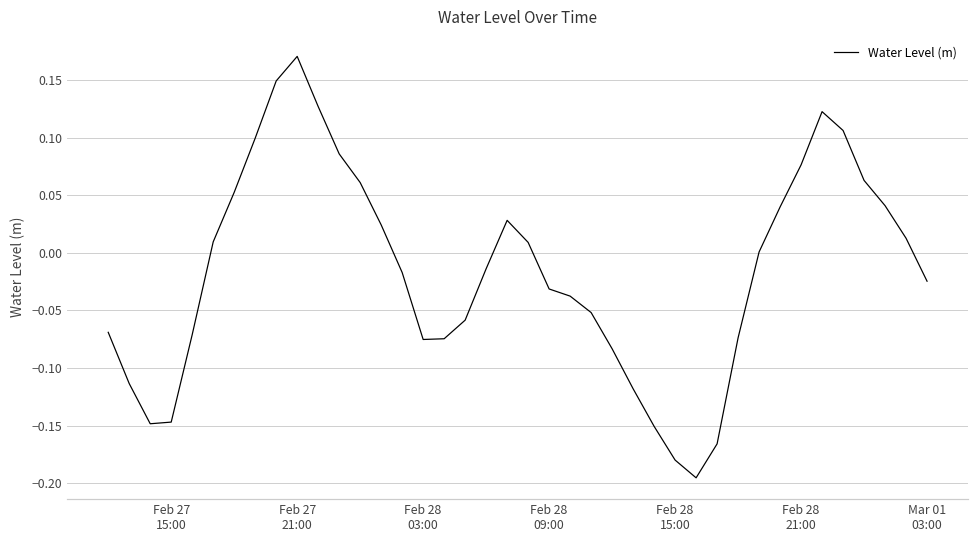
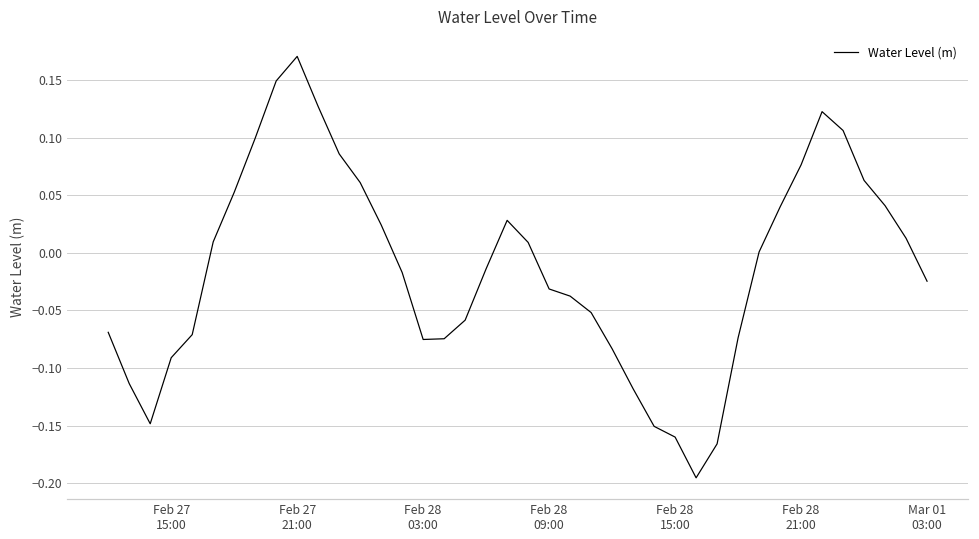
Feb 27 15:00: -0.147 -> -0.091
Feb 28 15:00: -0.180 -> -0.160
